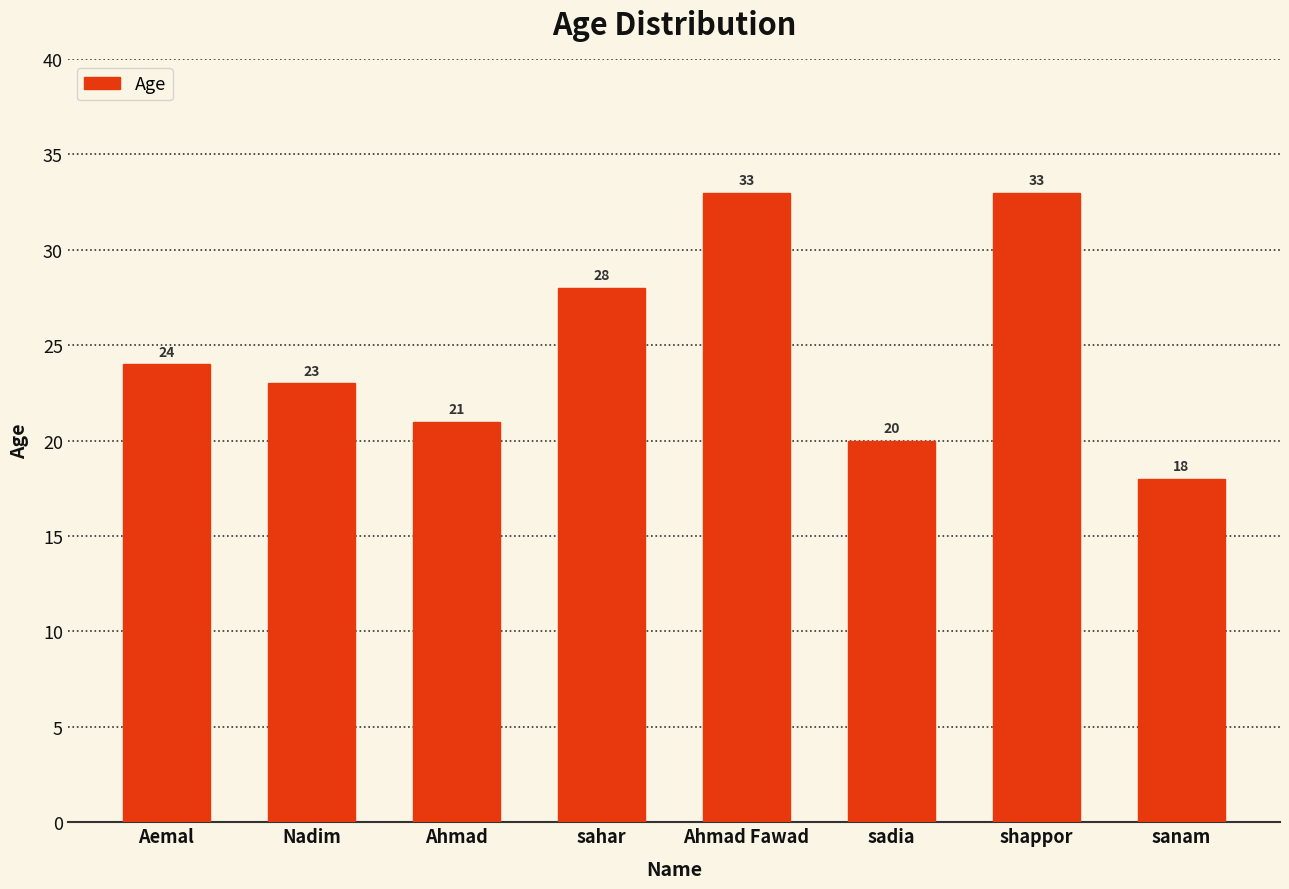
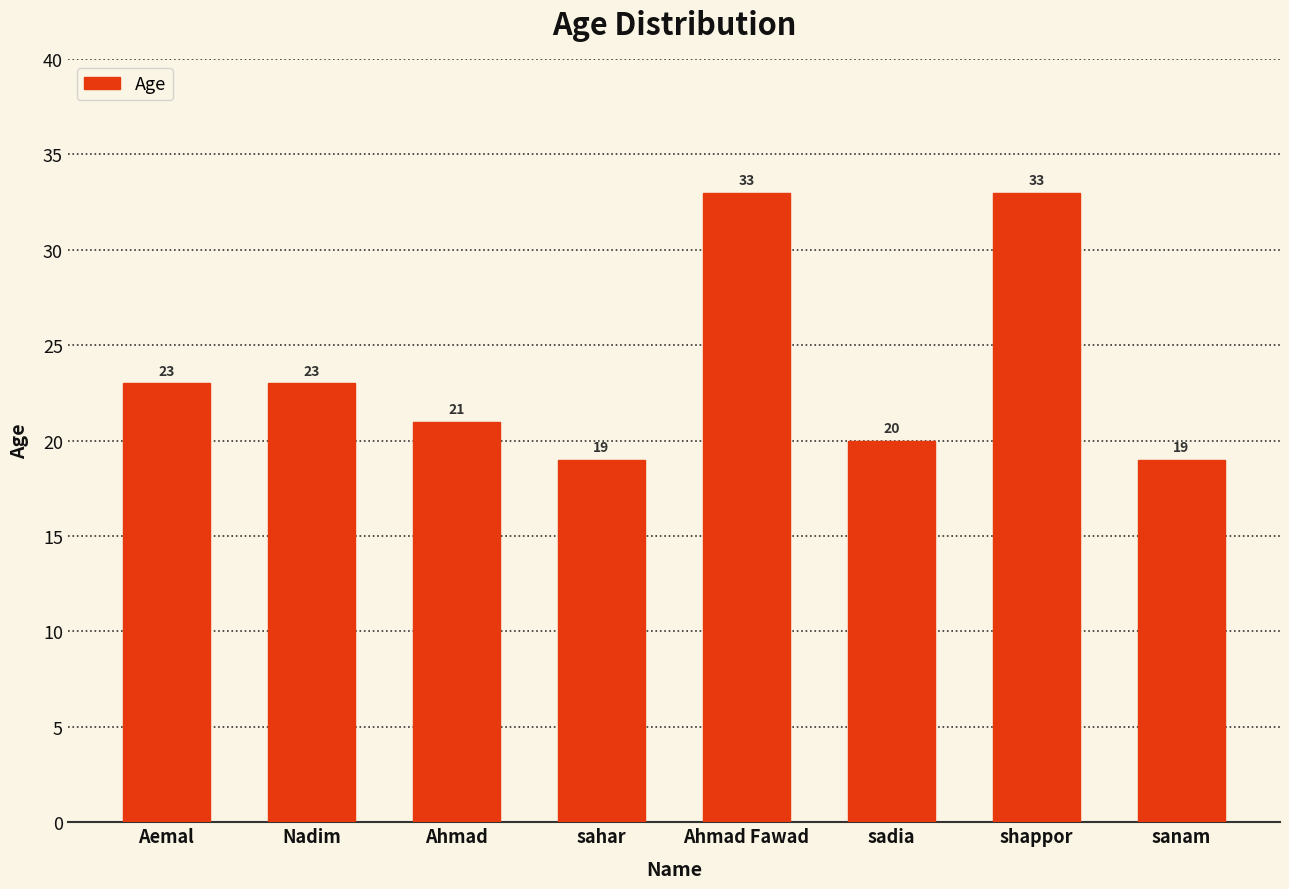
Aemal: 24 -> 23
sahar: 28 -> 19
sanam: 18 -> 19
